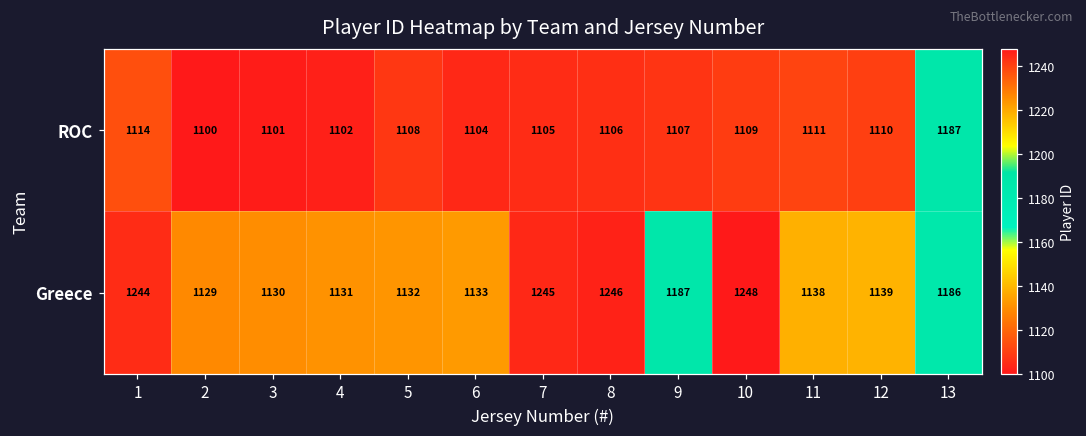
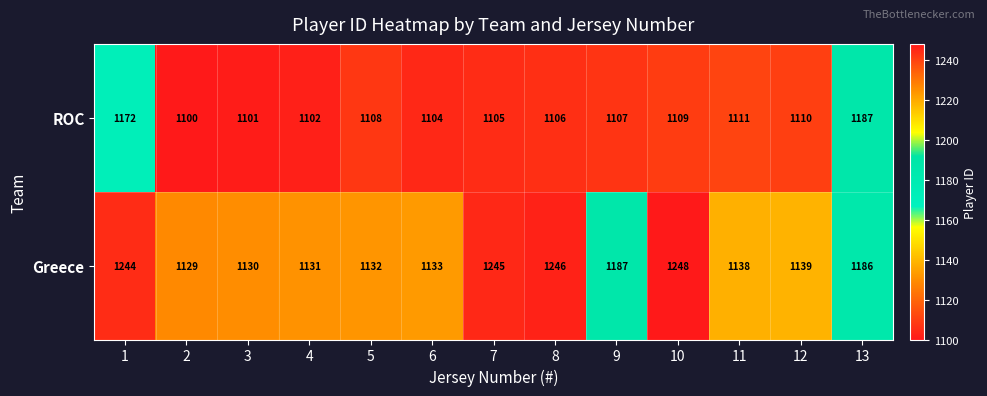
ROC, 1: 1114 -> 1172
